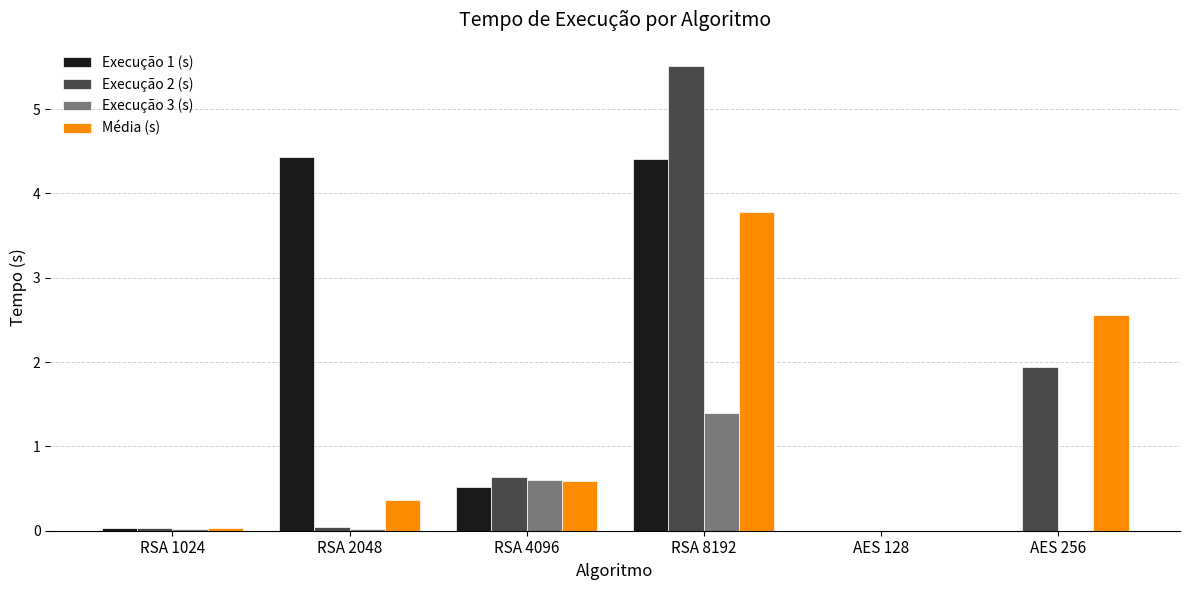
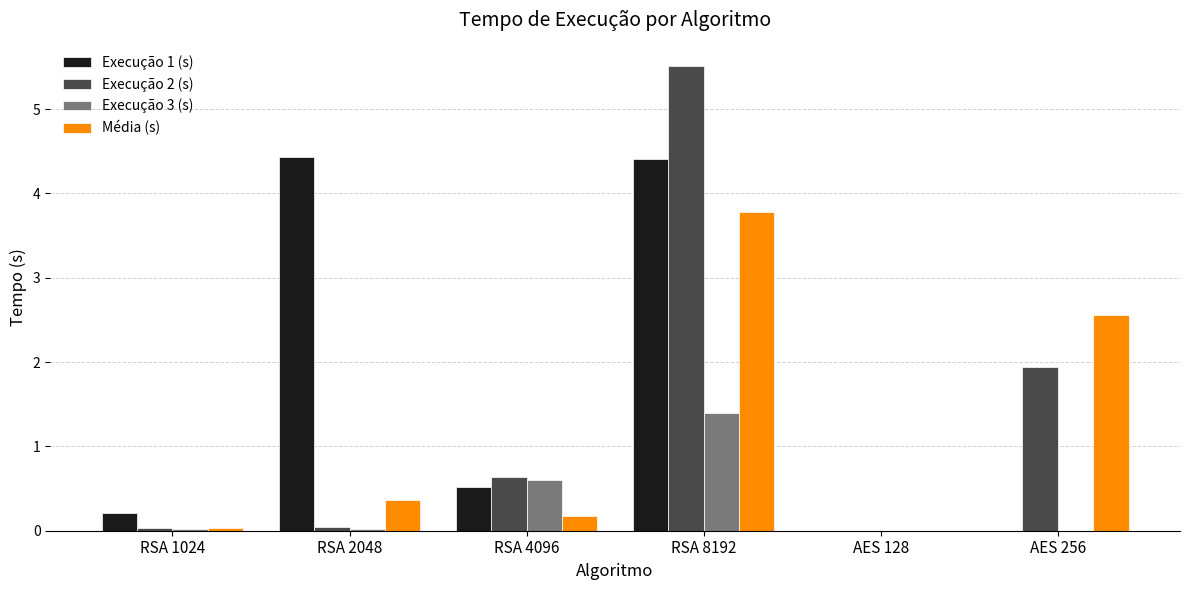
Execução 1 (s), RSA 1024: 0.0 -> 0.2
Média (s), RSA 4096: 0.6 -> 0.2
